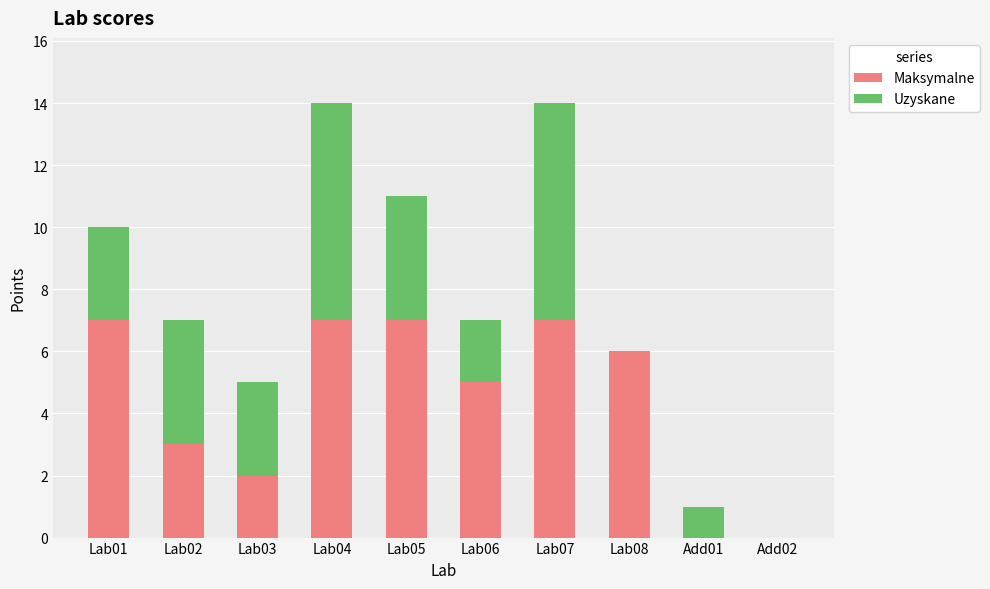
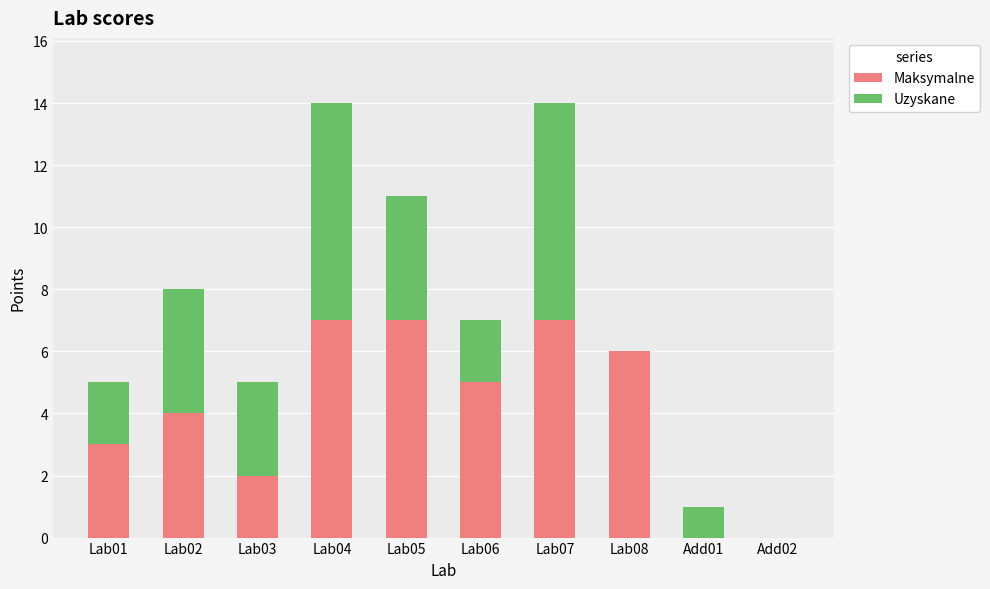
Maksymalne, Lab01: 7 -> 3
Uzyskane, Lab01: 3 -> 2
Maksymalne, Lab02: 3 -> 4
